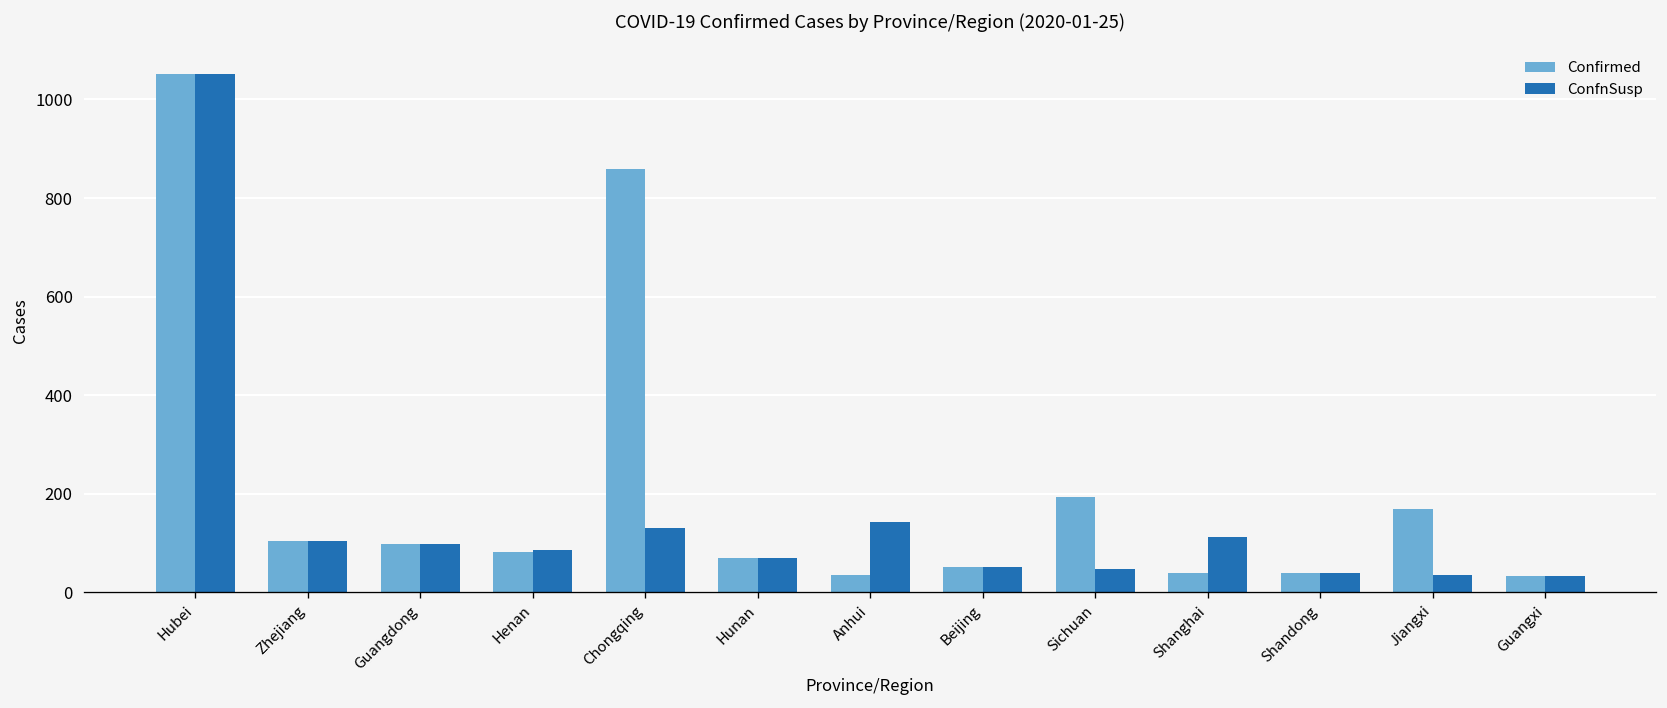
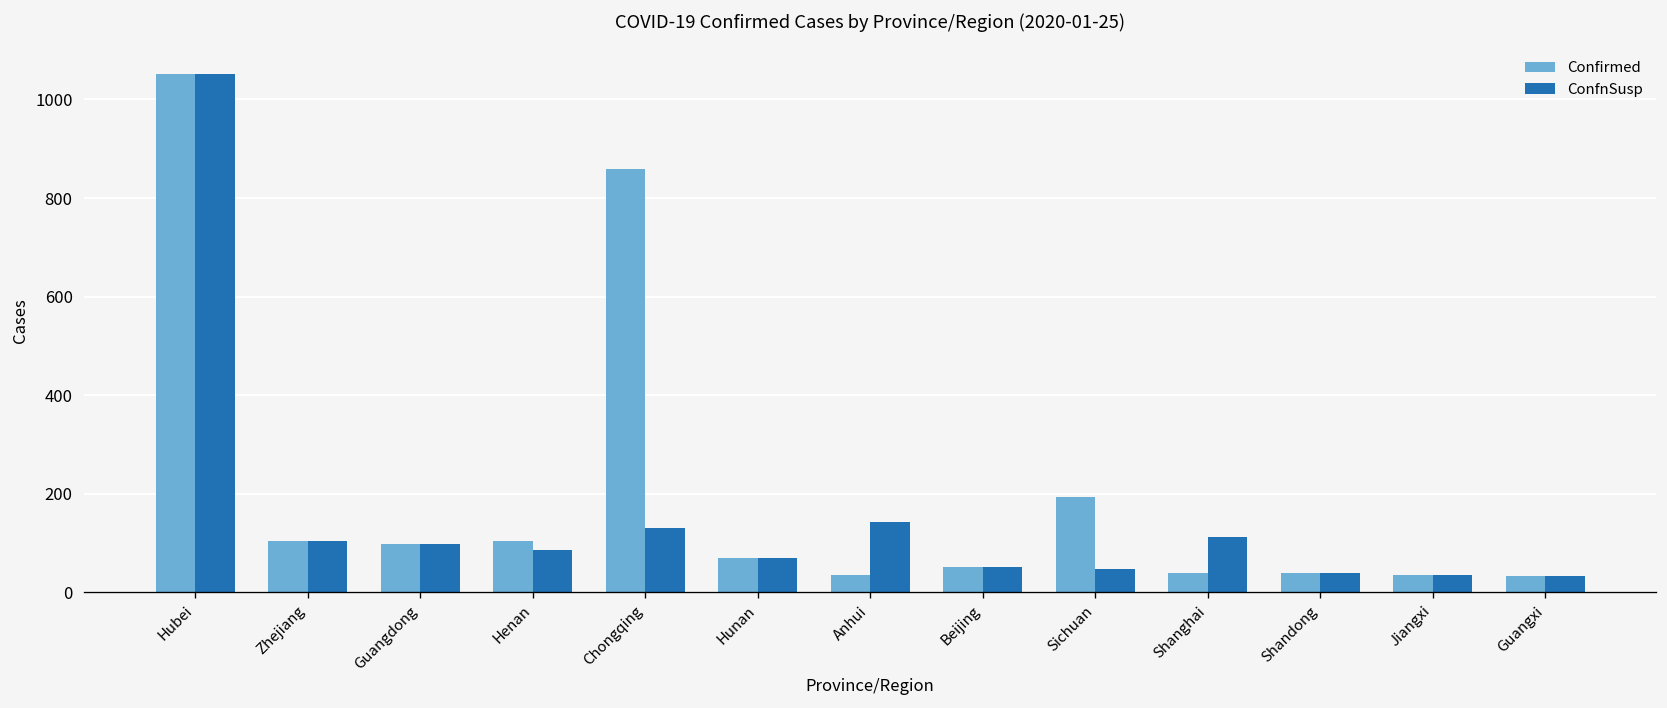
Confirmed, Henan: 80 -> 100
Confirmed, Jiangxi: 170 -> 40
